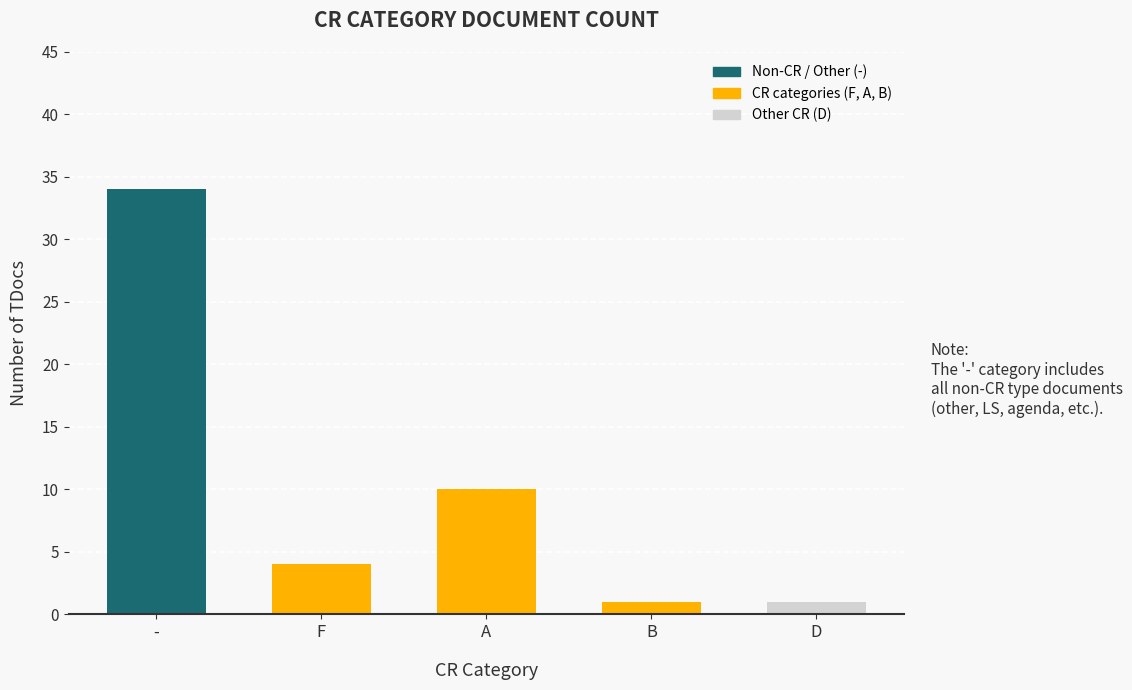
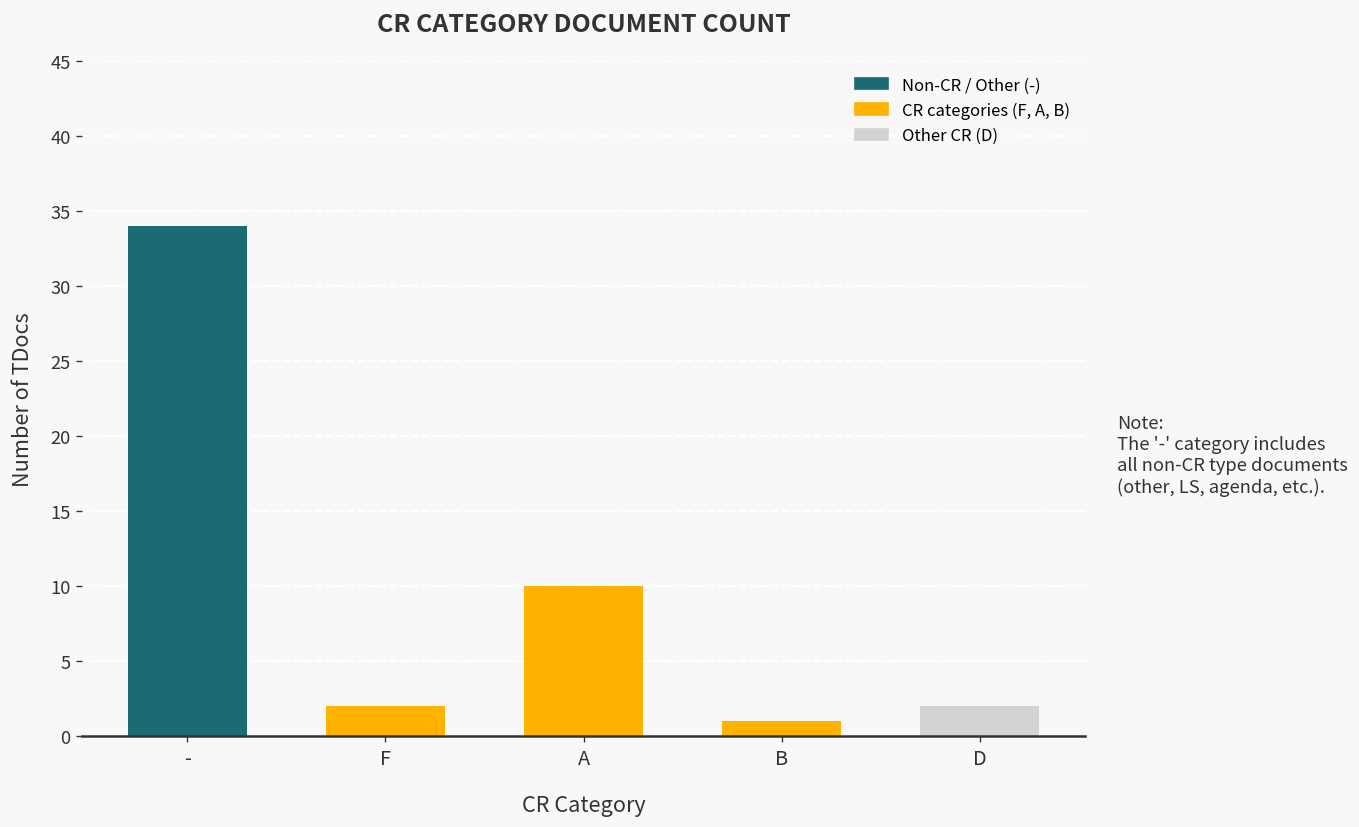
F: 4 -> 2
D: 1 -> 2
